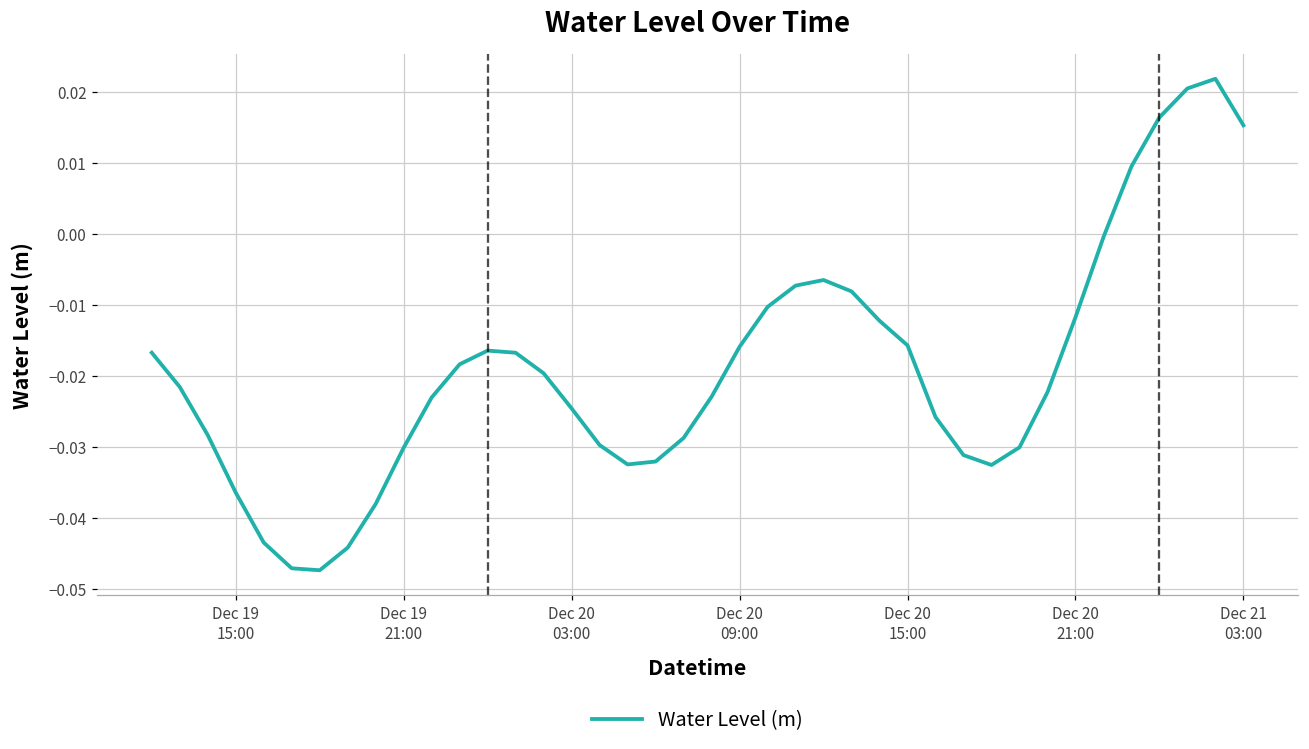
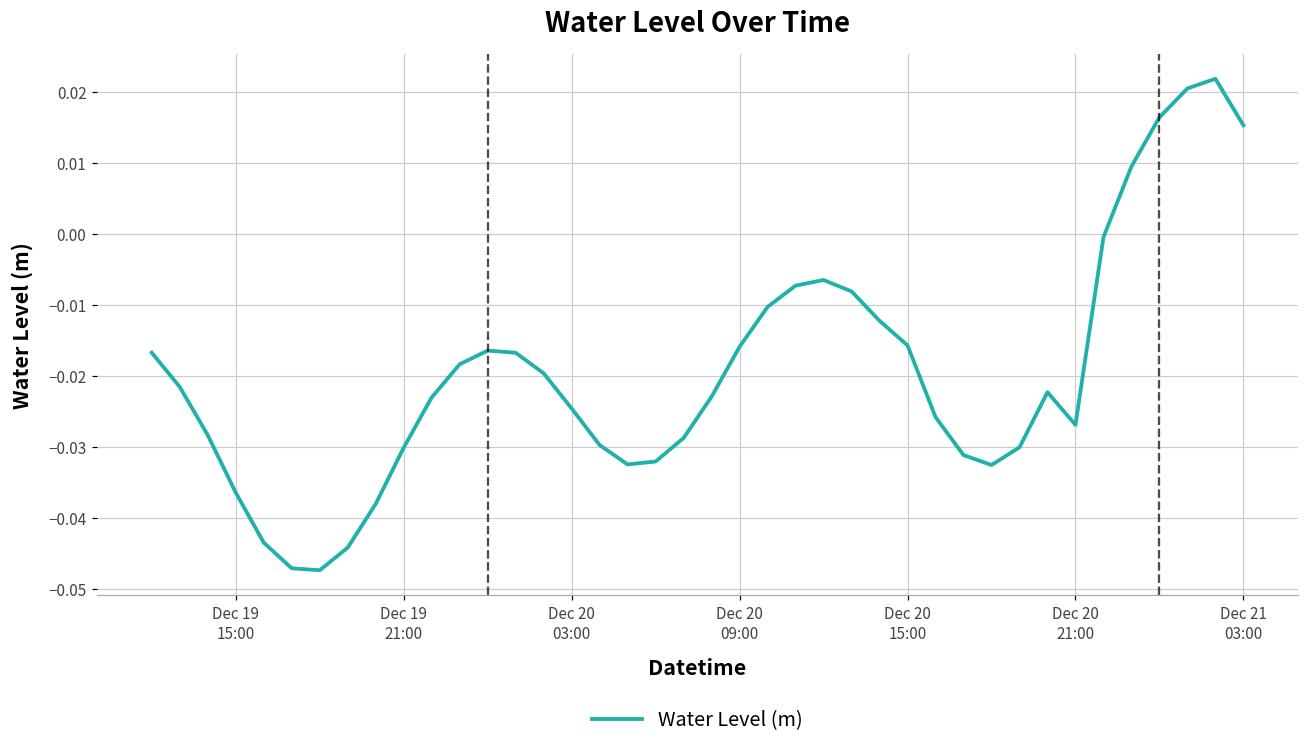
Dec 20 21:00: -0.012 -> -0.027
